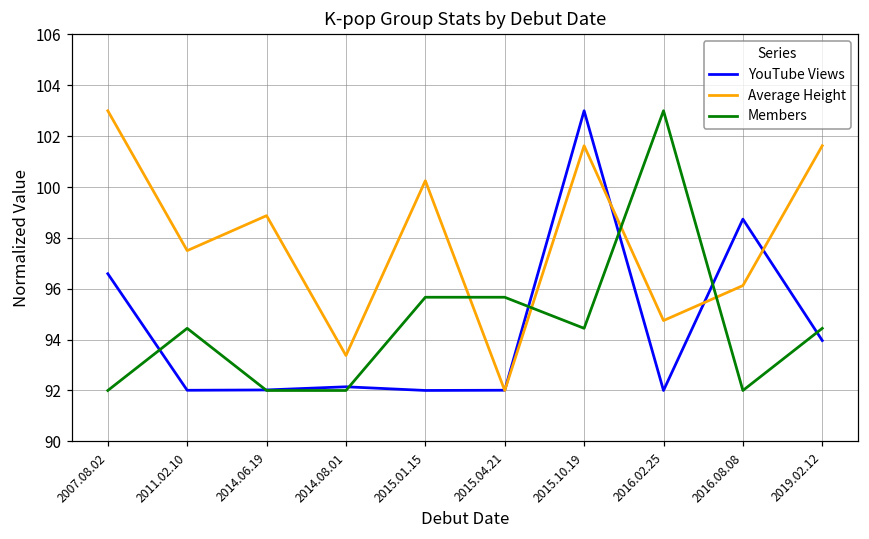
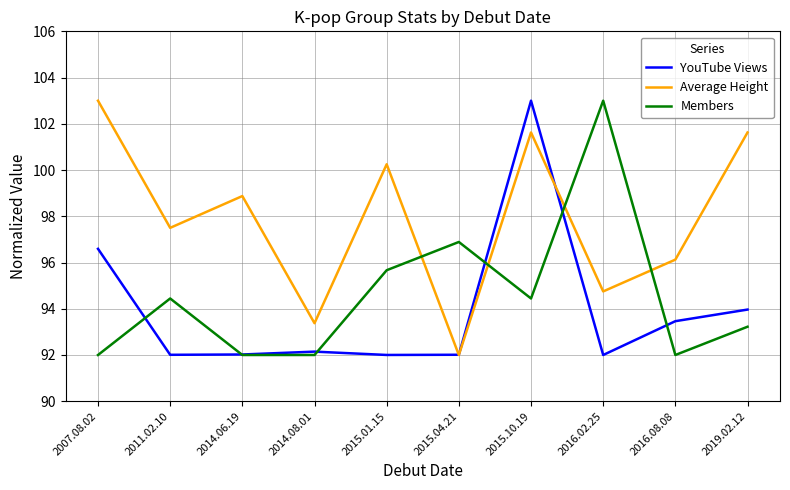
Members, 2015.04.21: 95.7 -> 96.9
YouTube Views, 2016.08.08: 98.7 -> 93.5
Members, 2019.02.12: 94.4 -> 93.2
